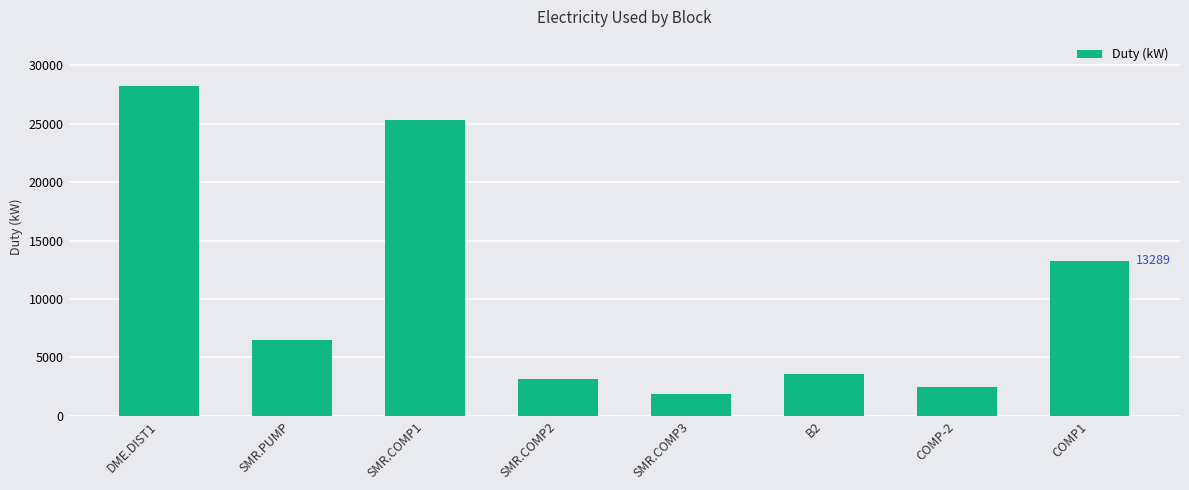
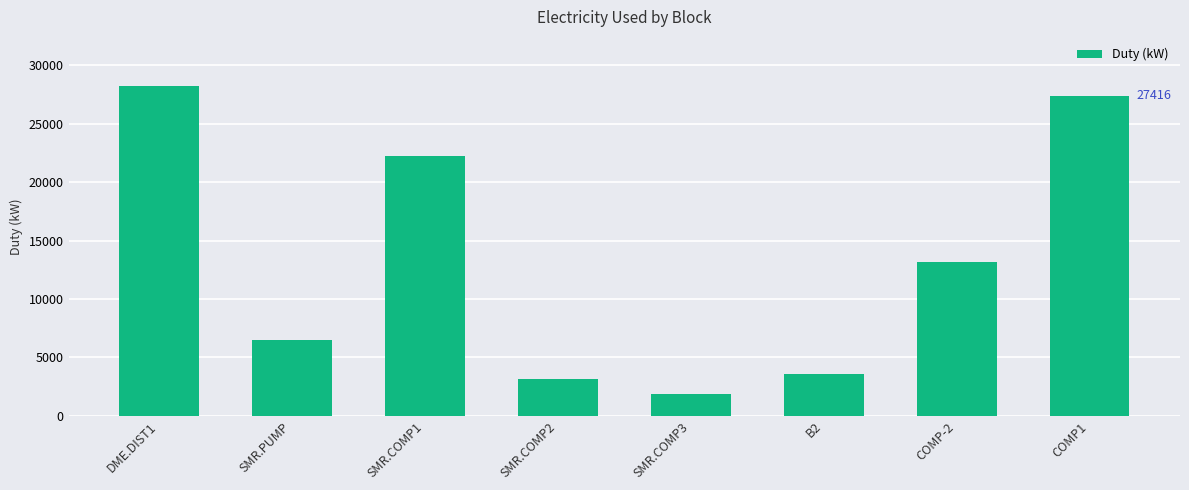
SMR.COMP1: 25400 -> 22200
COMP-2: 2500 -> 13100
COMP1: 13289 -> 27416
